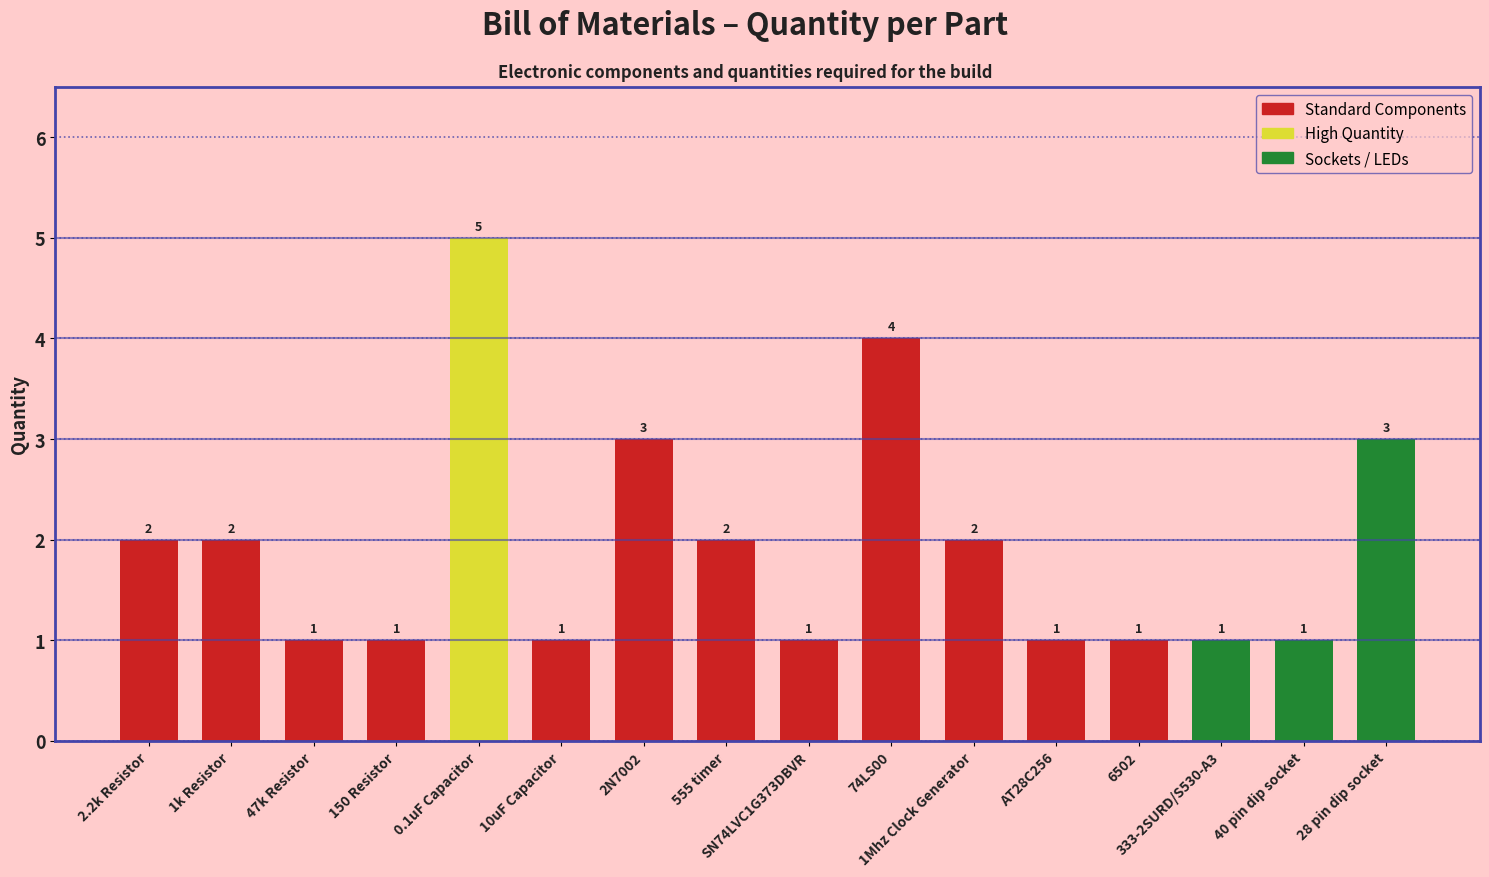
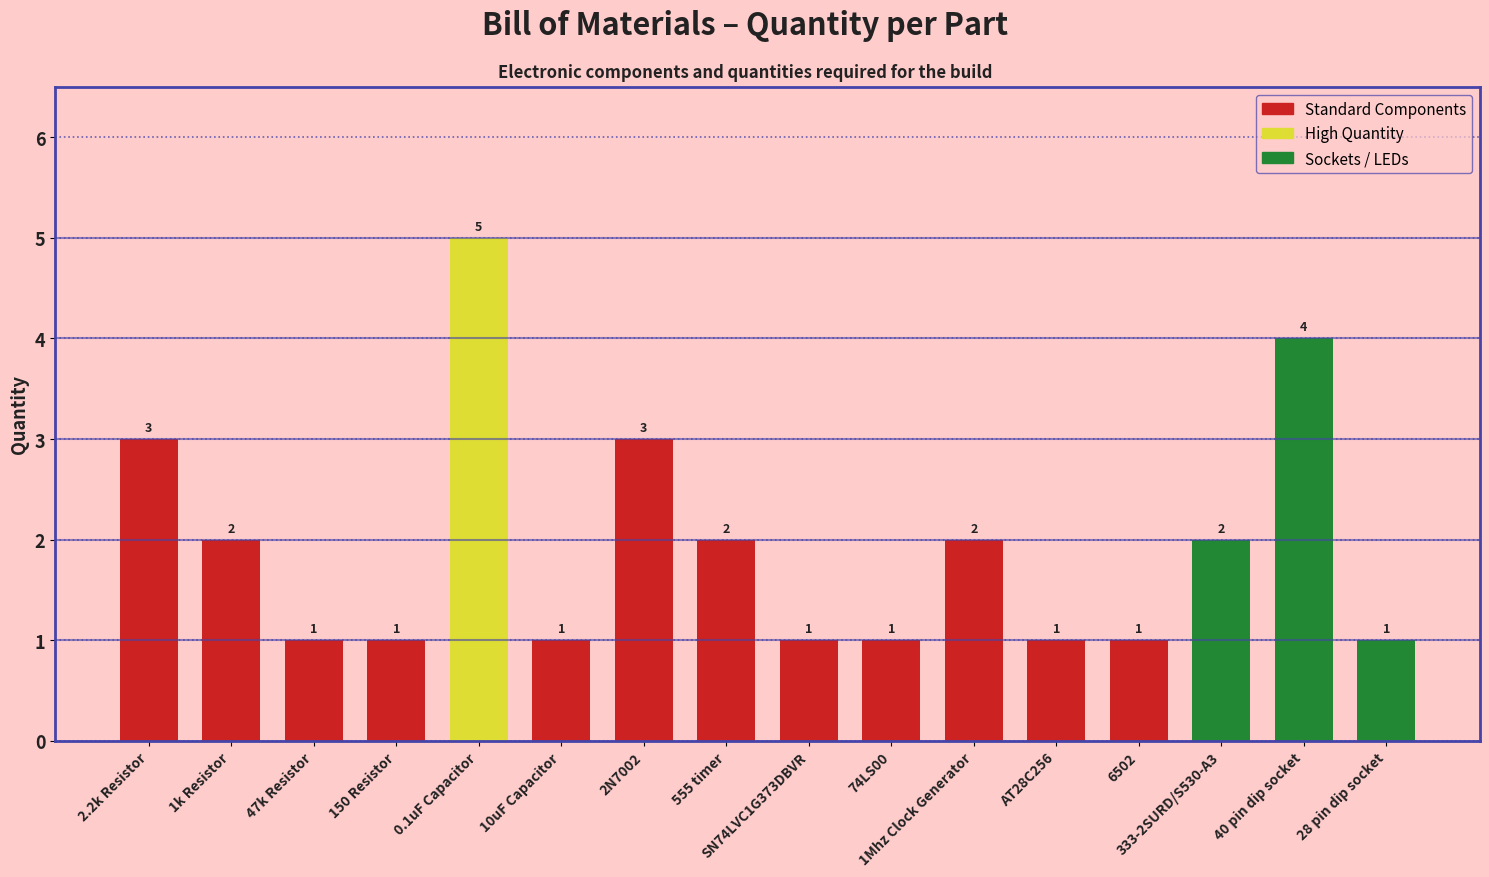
2.2k Resistor: 2 -> 3
74LS00: 4 -> 1
333-2SURD/S530-A3: 1 -> 2
40 pin dip socket: 1 -> 4
28 pin dip socket: 3 -> 1
